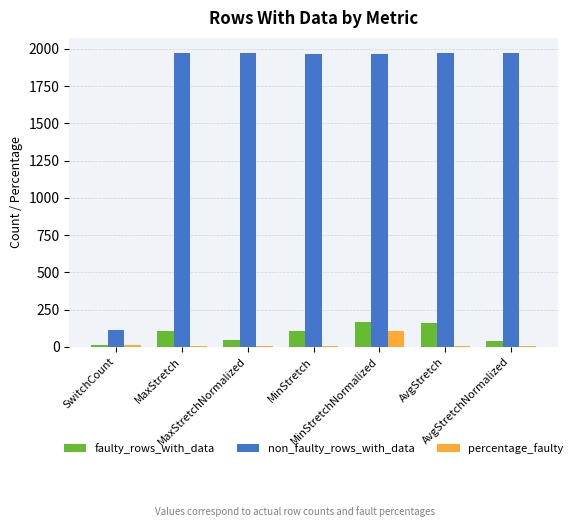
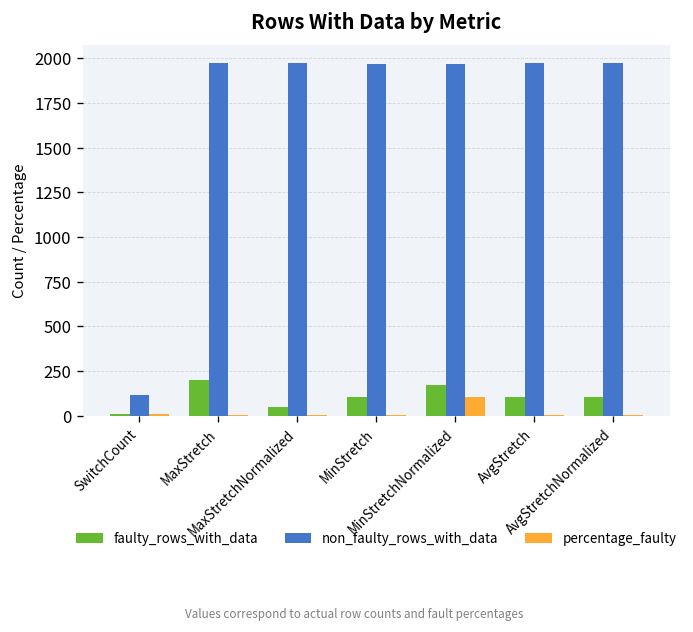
faulty_rows_with_data, MaxStretch: 100 -> 200
faulty_rows_with_data, AvgStretch: 160 -> 100
faulty_rows_with_data, AvgStretchNormalized: 40 -> 100
